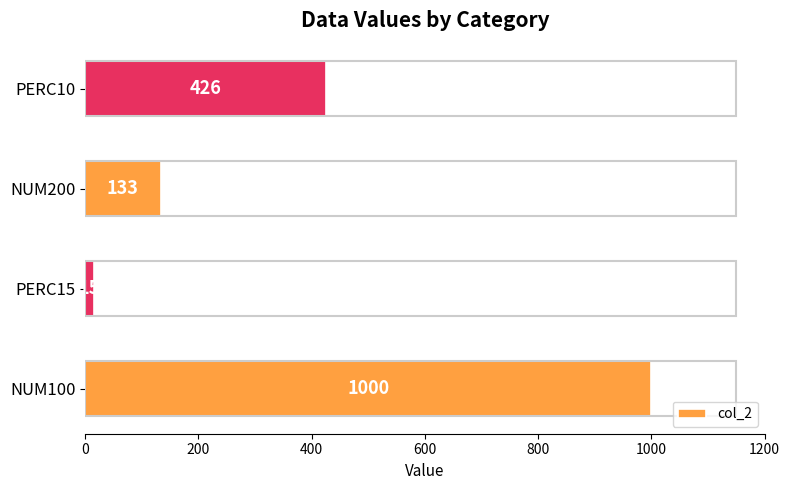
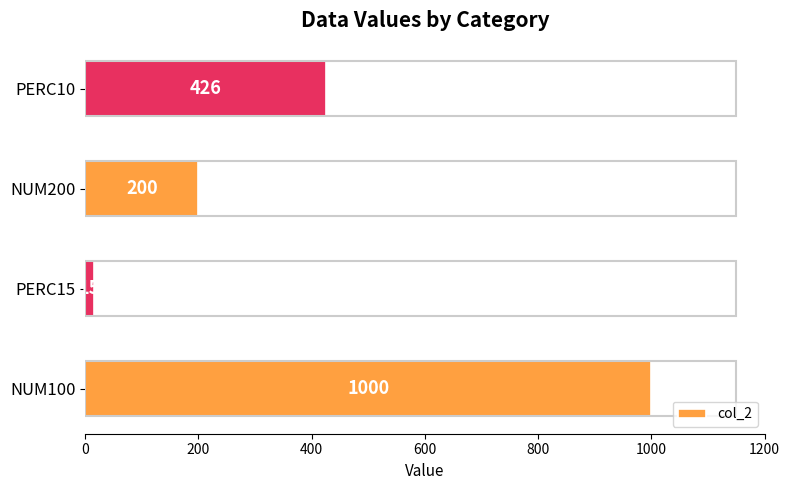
NUM200: 133 -> 200
